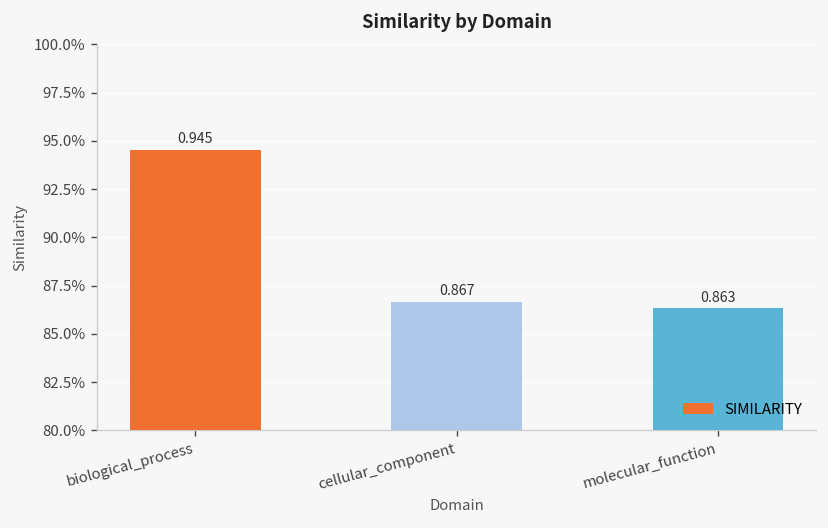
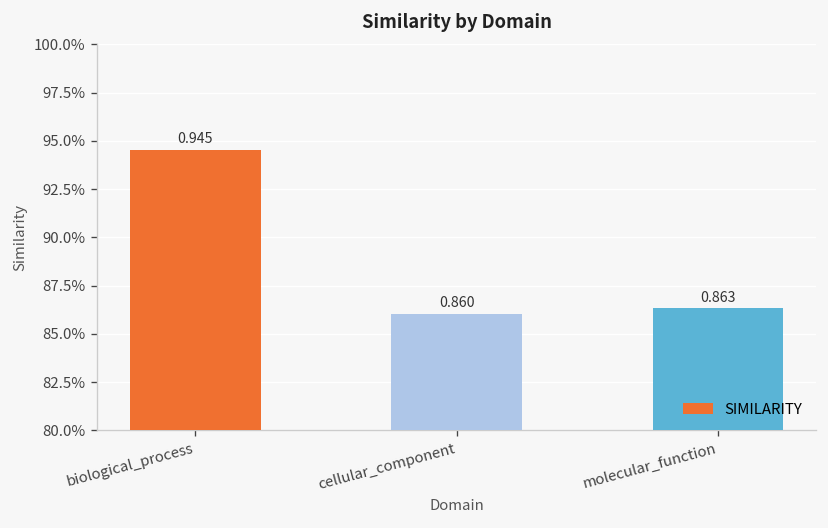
cellular_component: 0.867 -> 0.860
